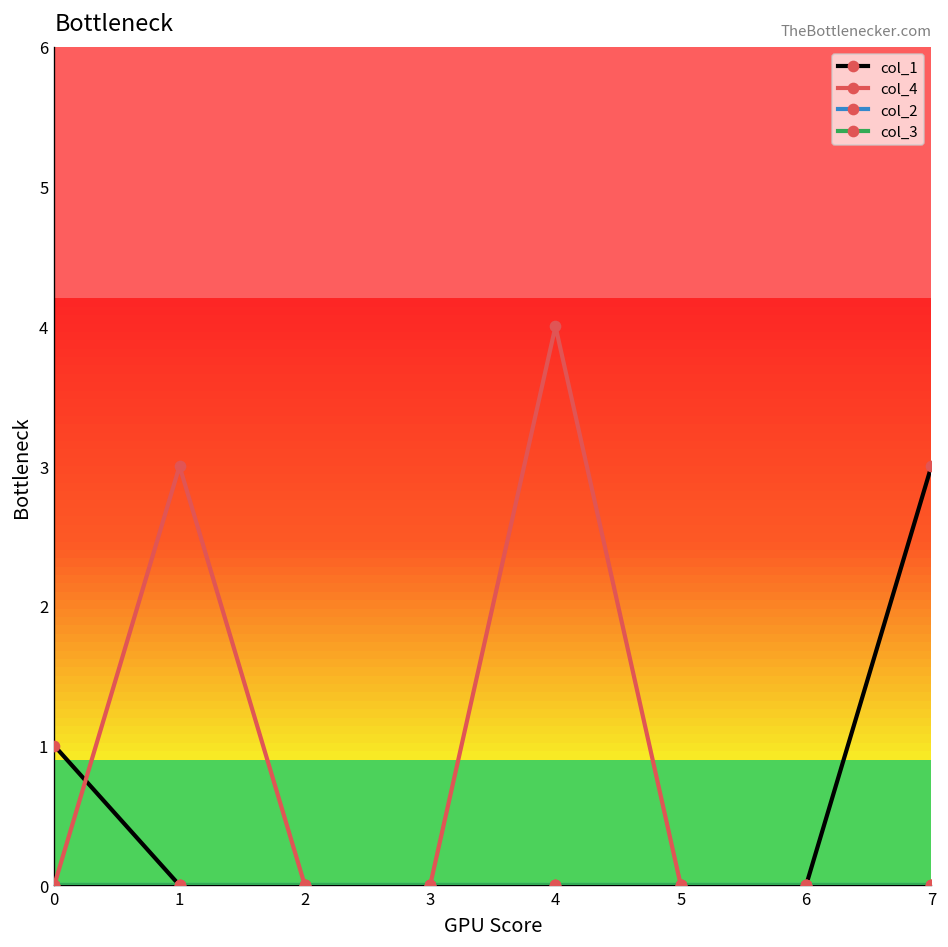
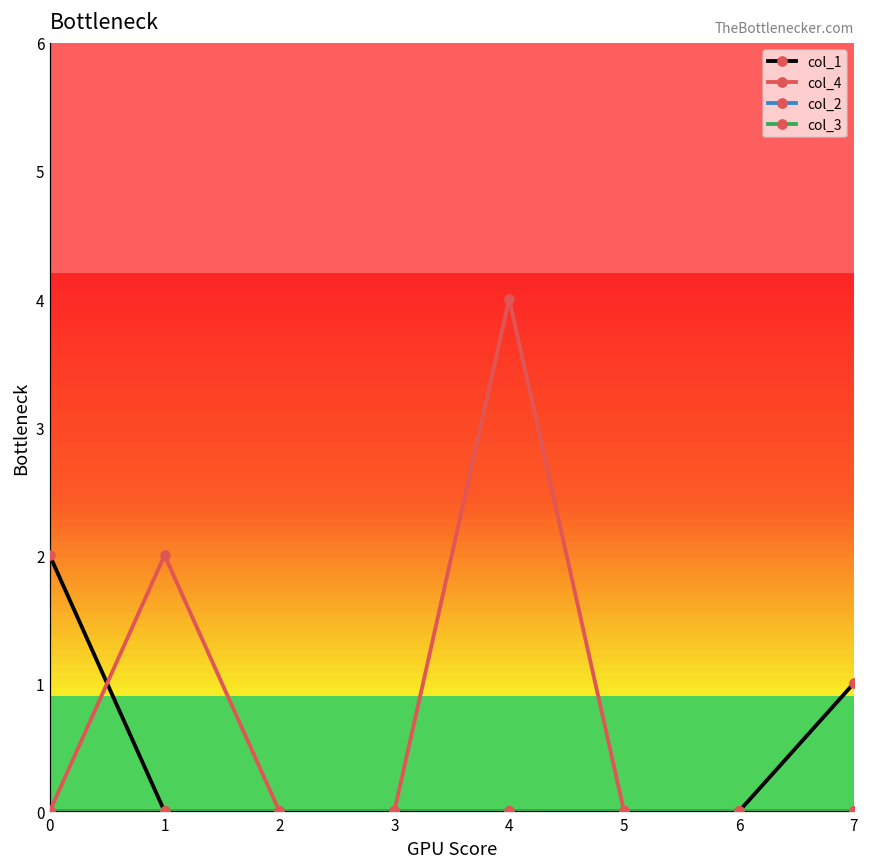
col_1, 0: 1 -> 2
col_4, 1: 3 -> 2
col_1, 7: 3 -> 1
